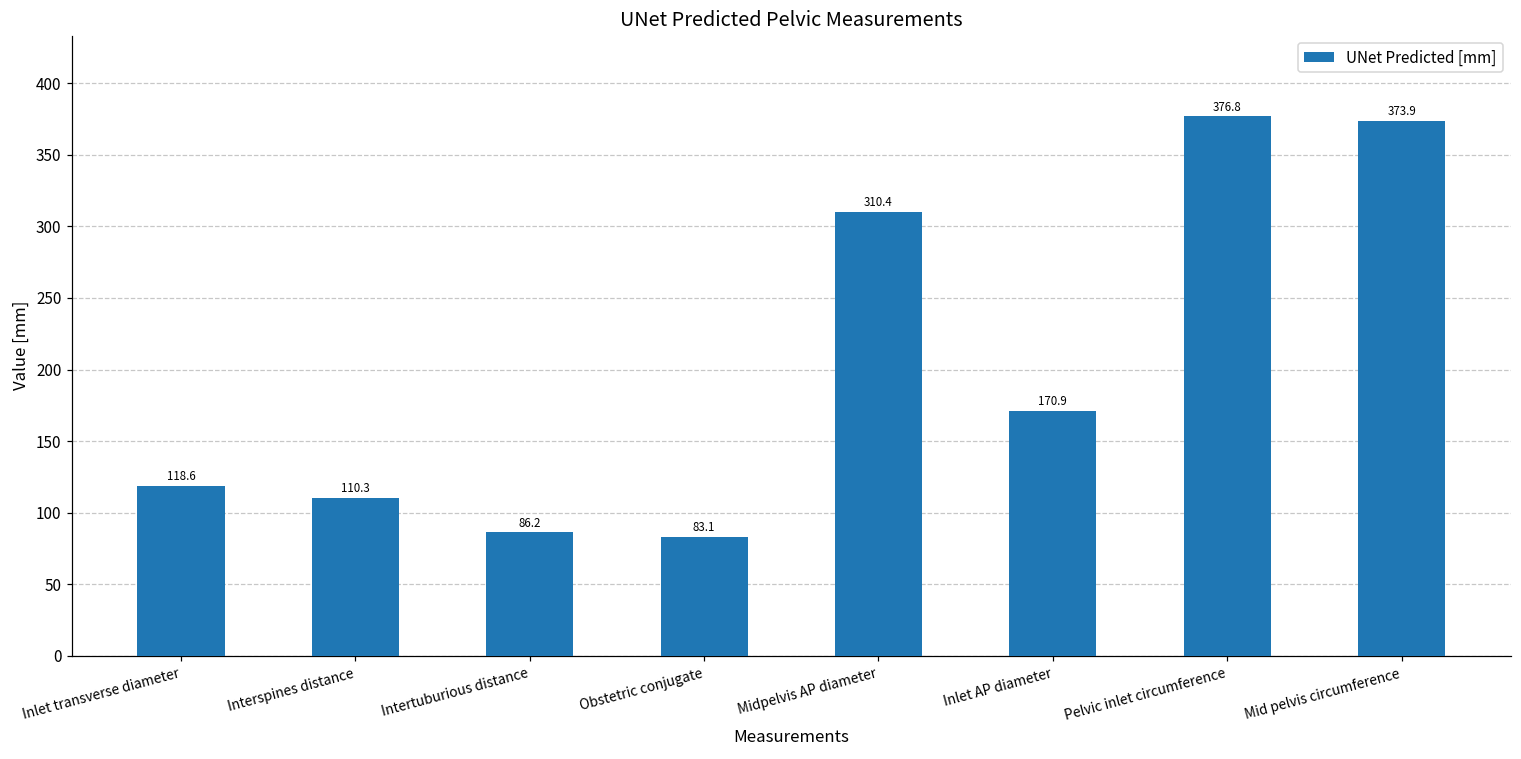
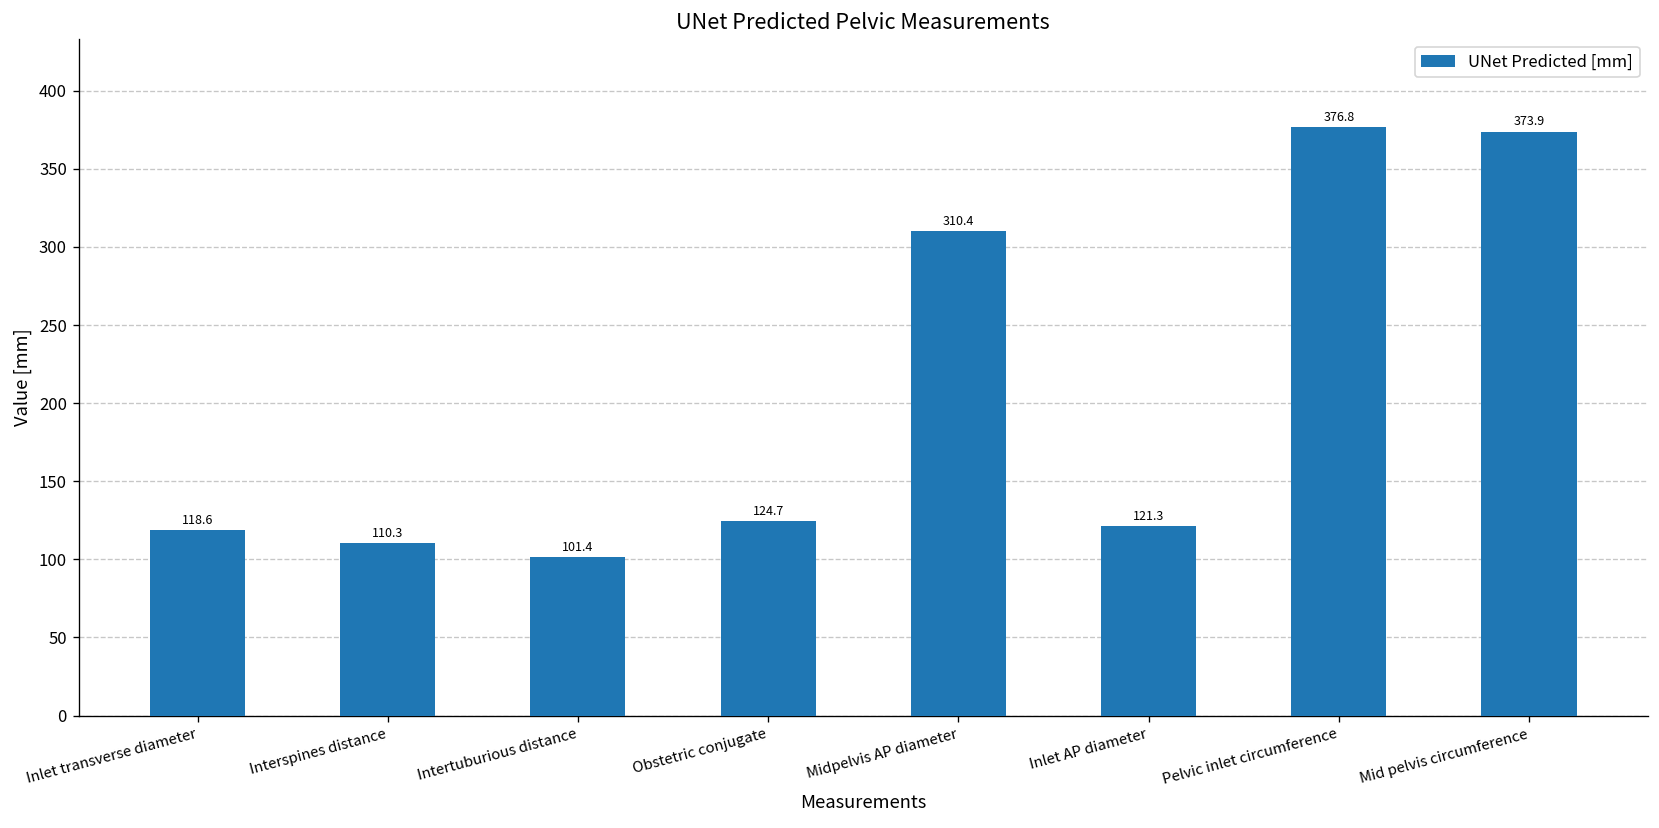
Intertuburious distance: 86.2 -> 101.4
Obstetric conjugate: 83.1 -> 124.7
Inlet AP diameter: 170.9 -> 121.3
